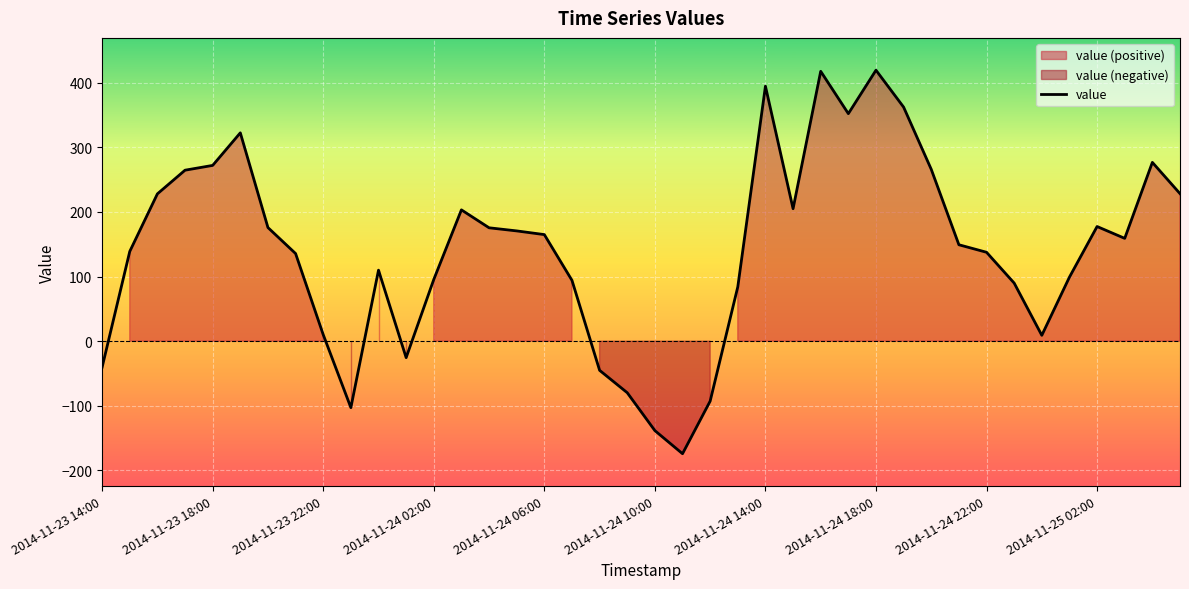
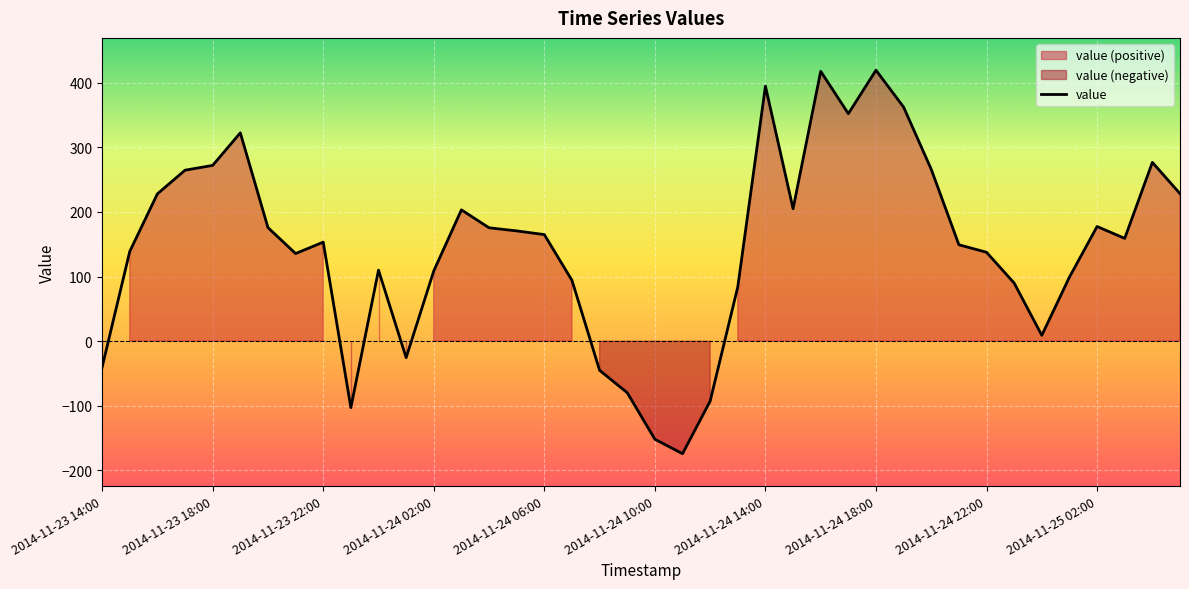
2014-11-23 22:00: 10 -> 150
2014-11-24 02:00: 100 -> 110
2014-11-24 10:00: -140 -> -150
